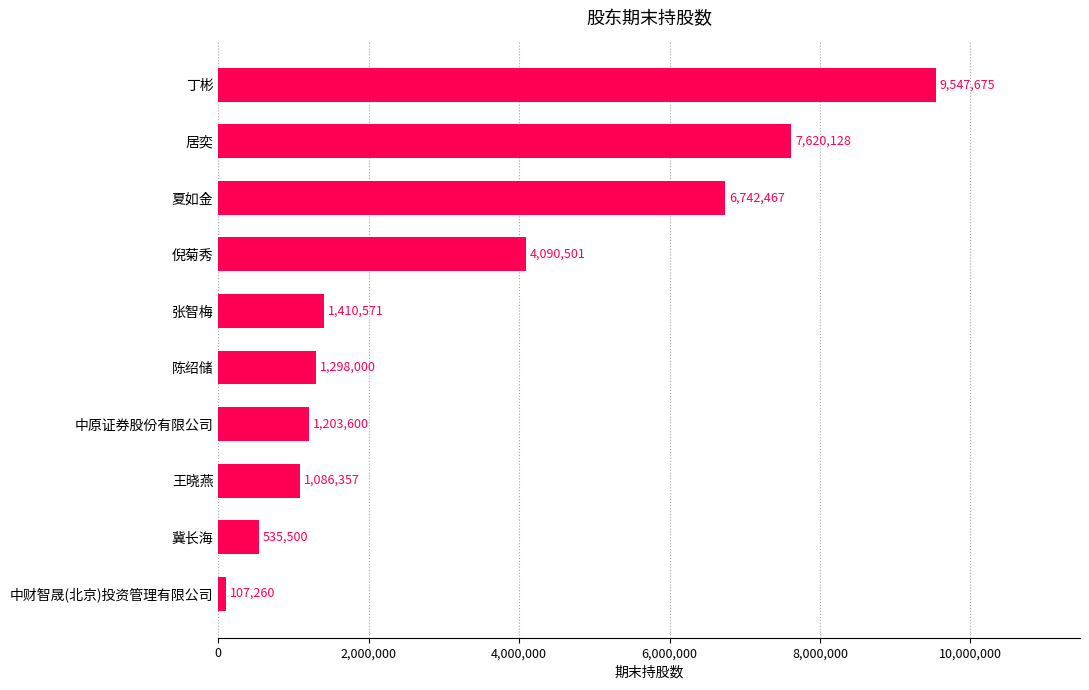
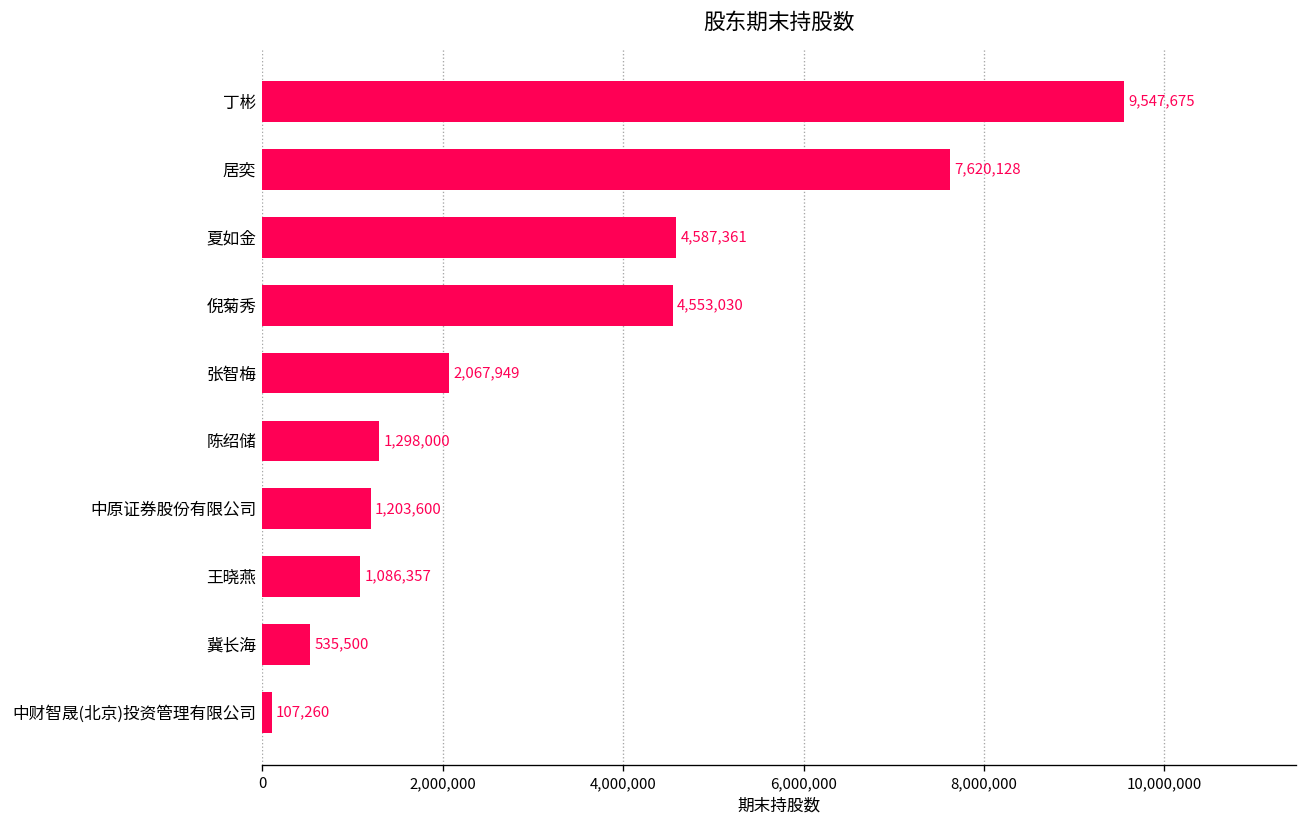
夏如金: 6,742,467 -> 4,587,361
倪菊秀: 4,090,501 -> 4,553,030
张智梅: 1,410,571 -> 2,067,949
